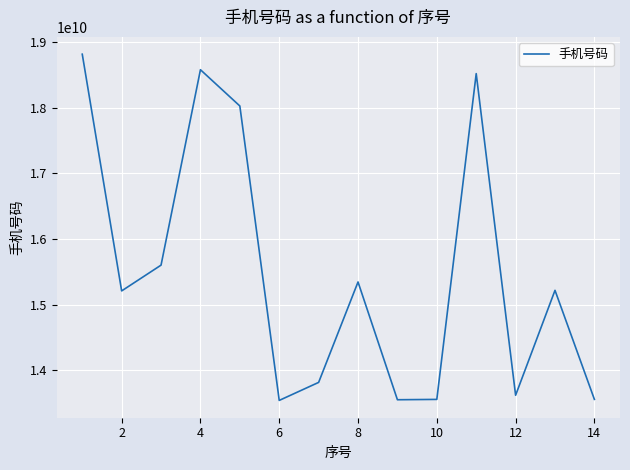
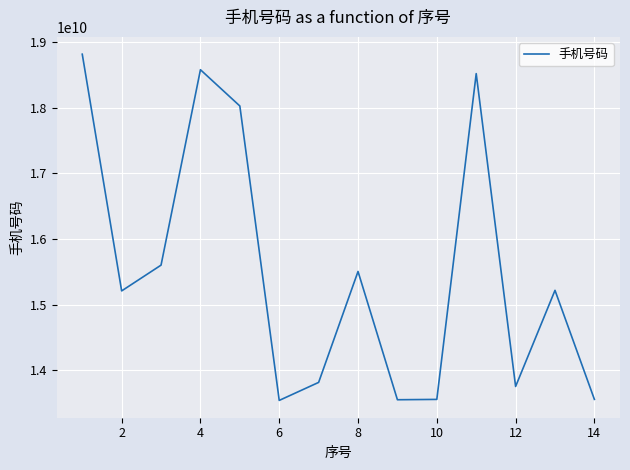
8: 15300000000 -> 15500000000
12: 13600000000 -> 13800000000
